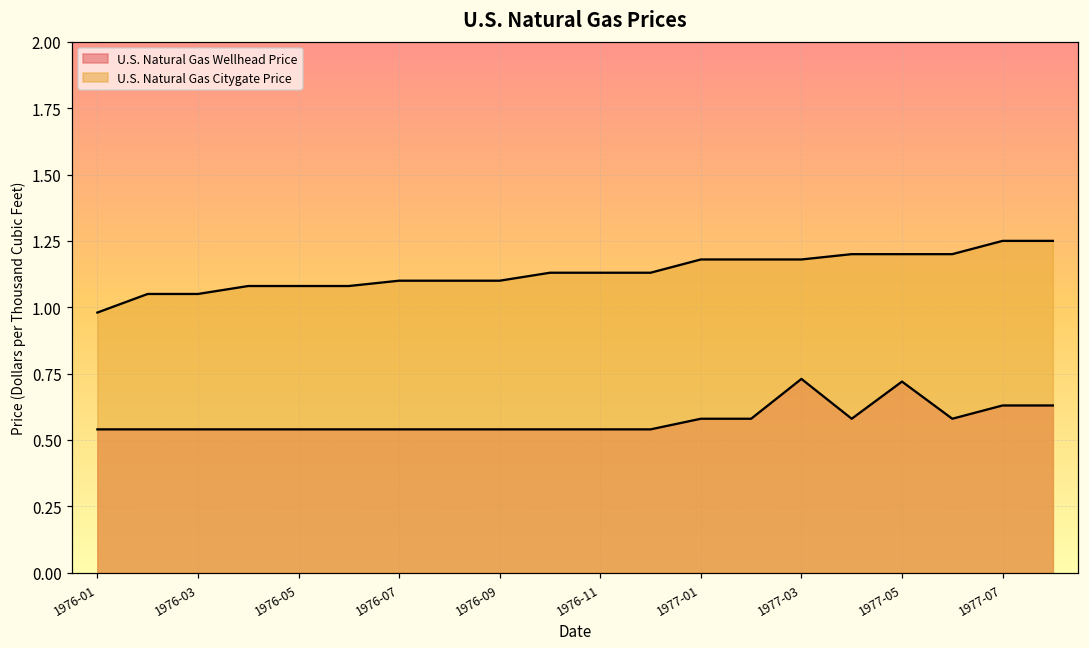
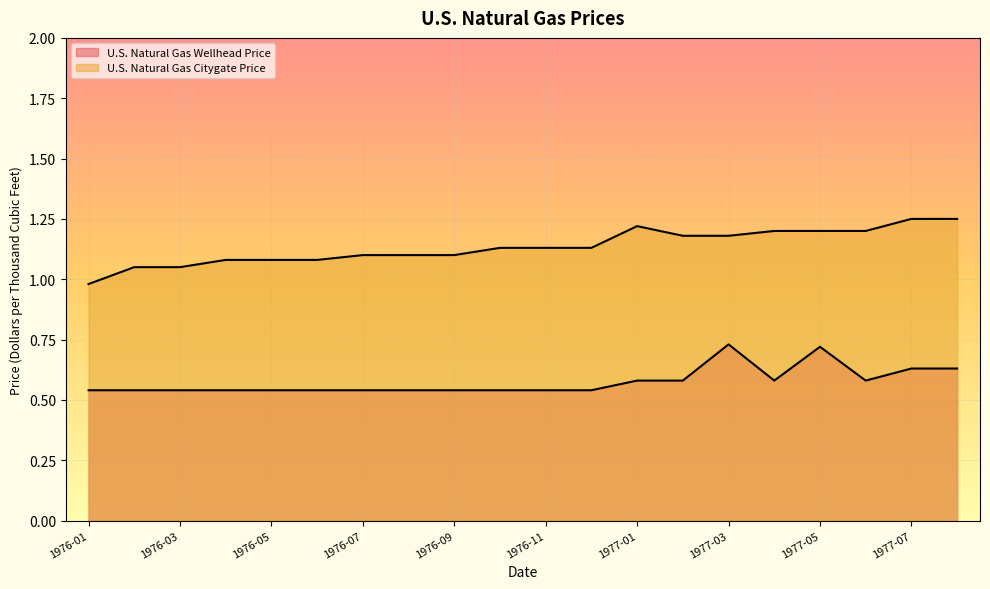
U.S. Natural Gas Citygate Price, 1977-01: 1.18 -> 1.22
